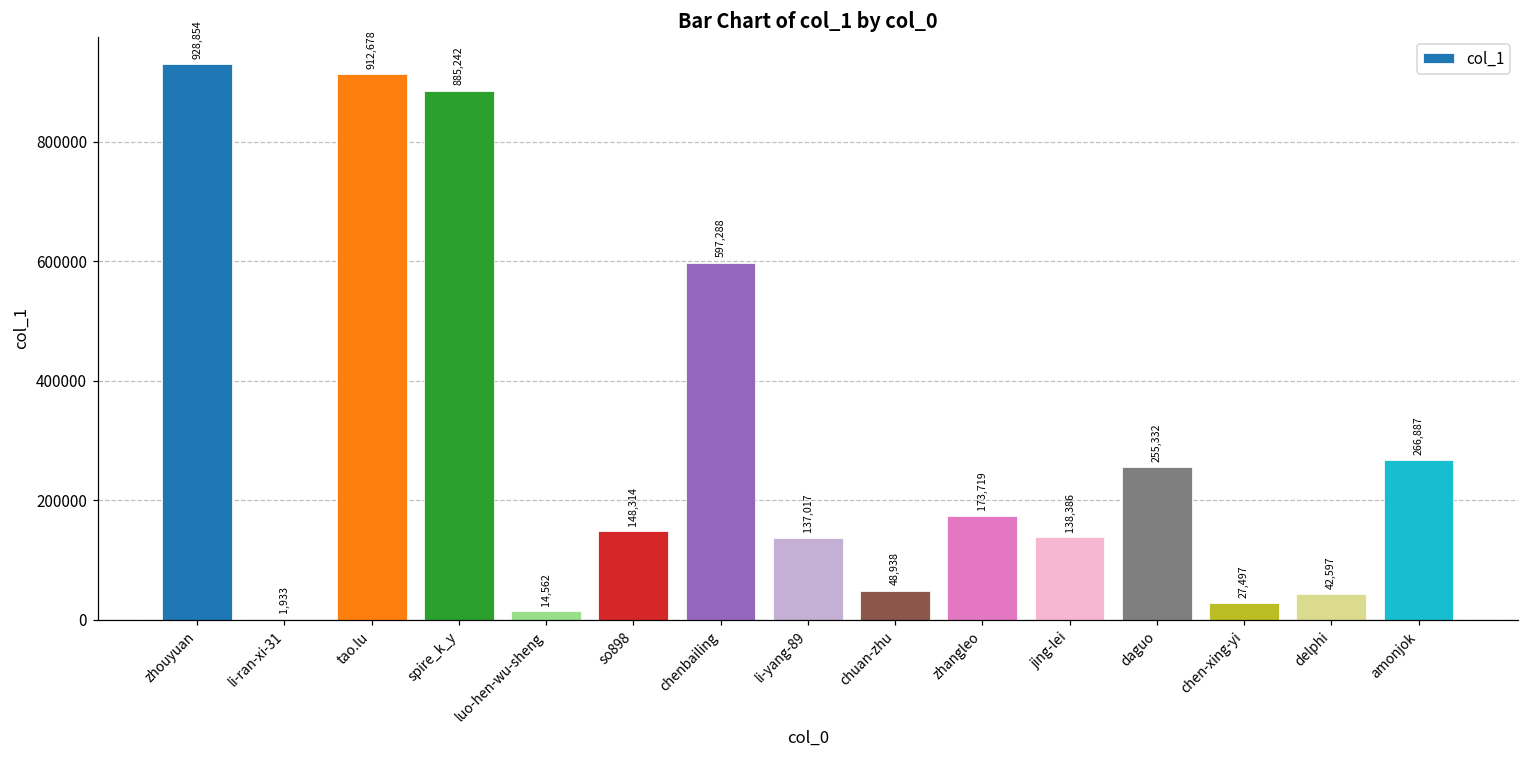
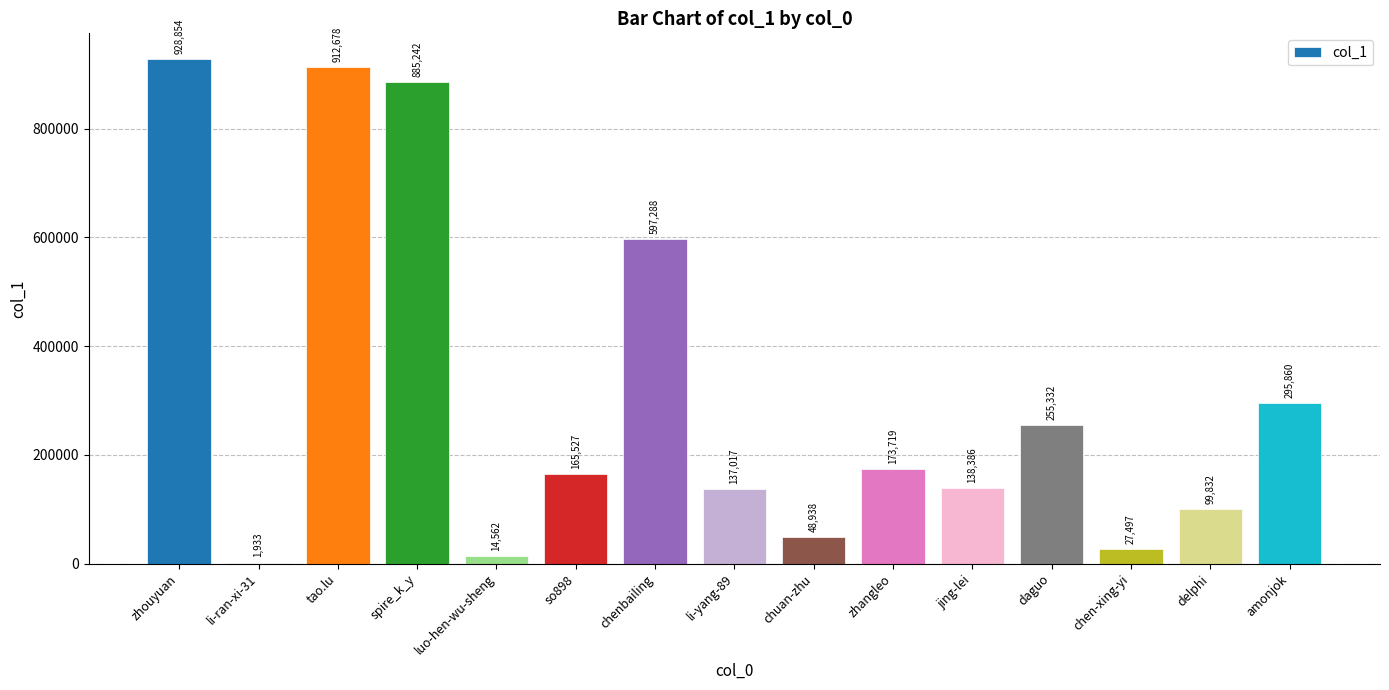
so898: 148,314 -> 165,527
delphi: 42,597 -> 99,832
amonjok: 266,887 -> 295,860
